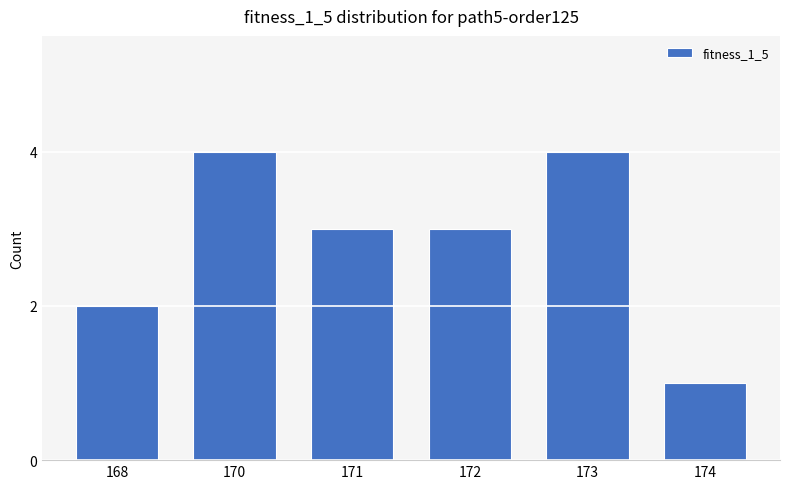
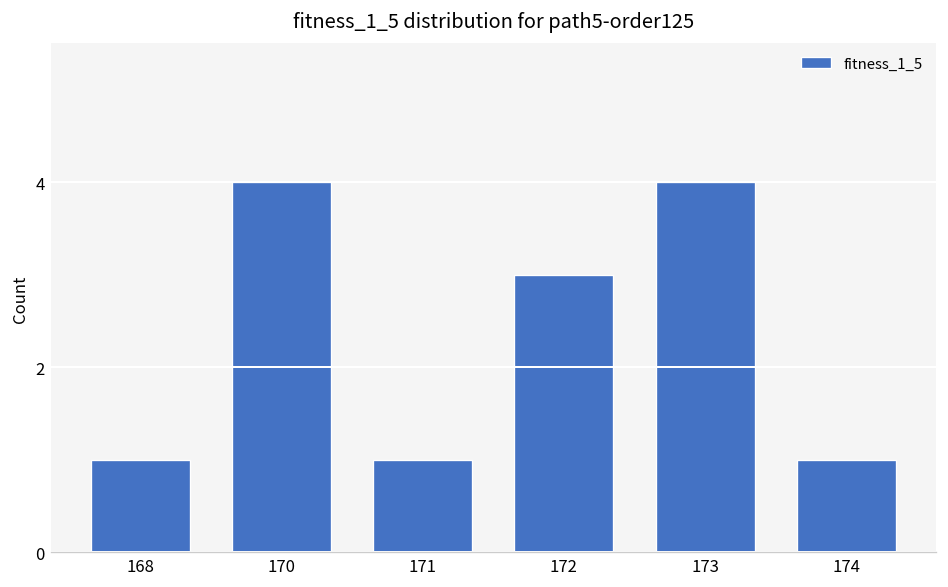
168: 2 -> 1
171: 3 -> 1
